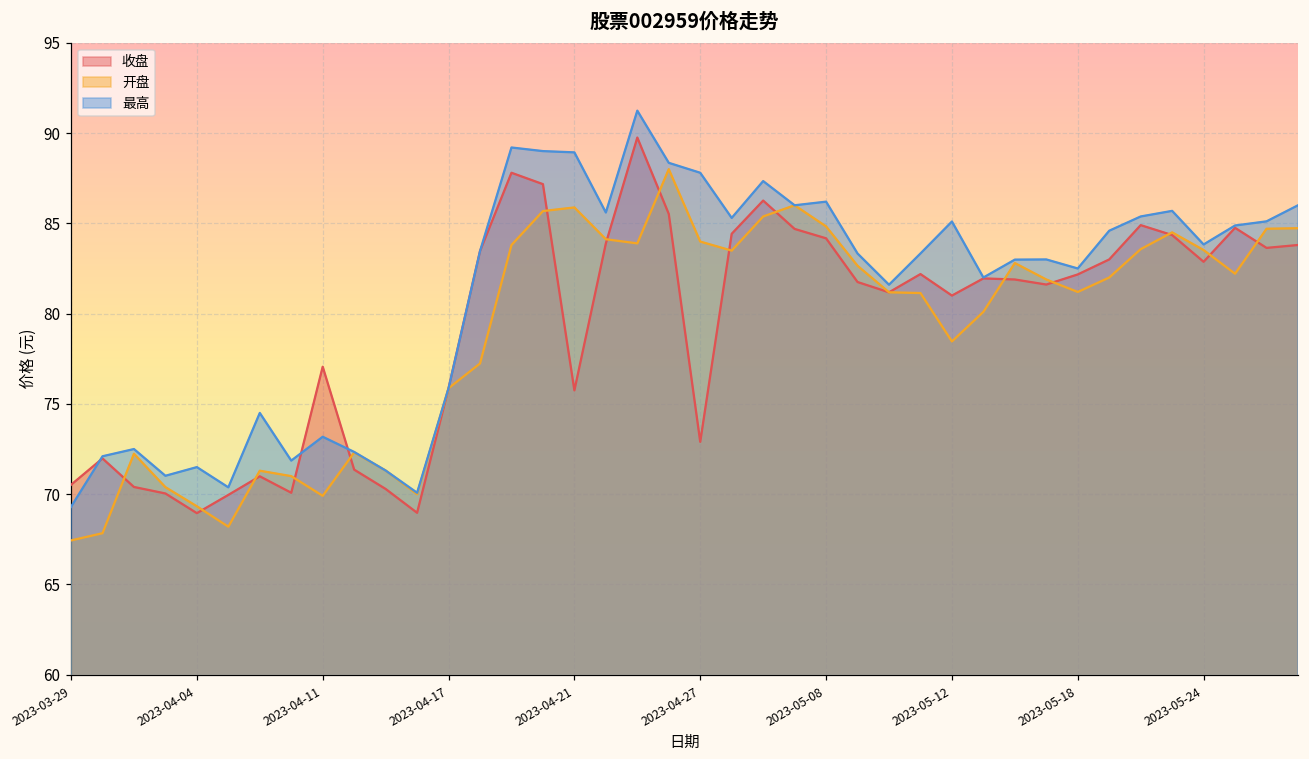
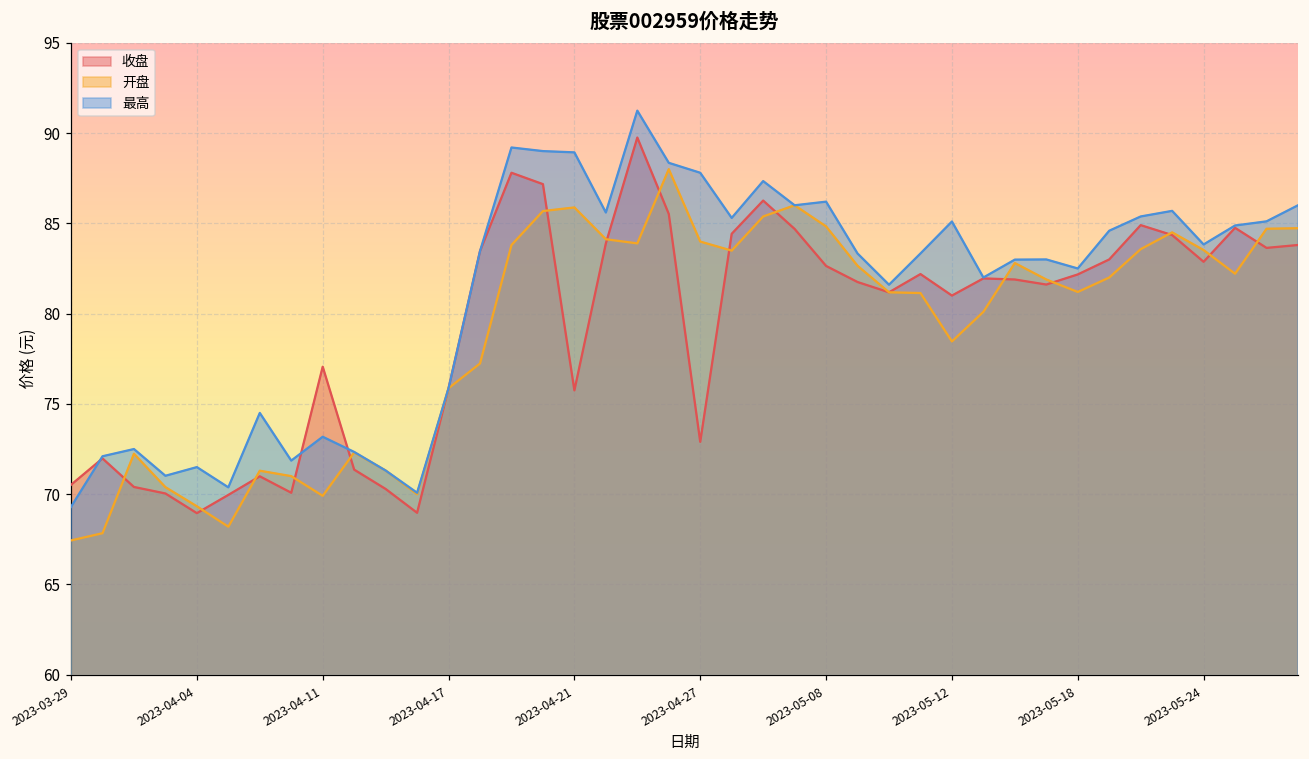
收盘, 2023-05-08: 84.2 -> 82.6
